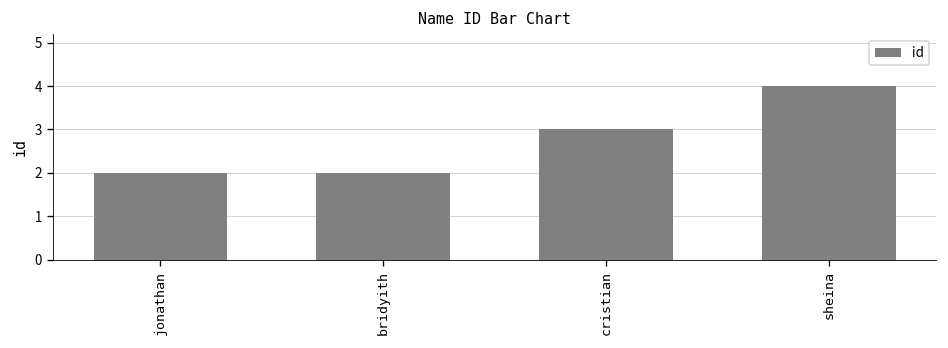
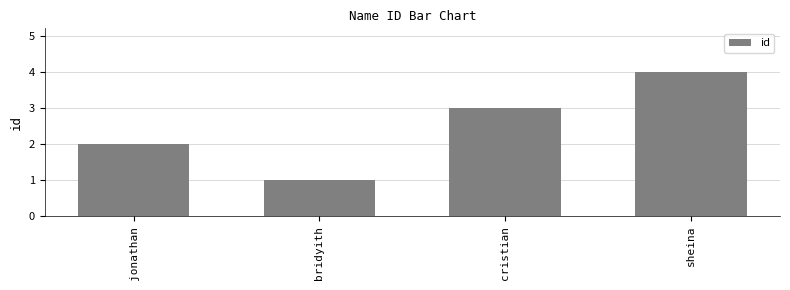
bridyith: 2 -> 1
